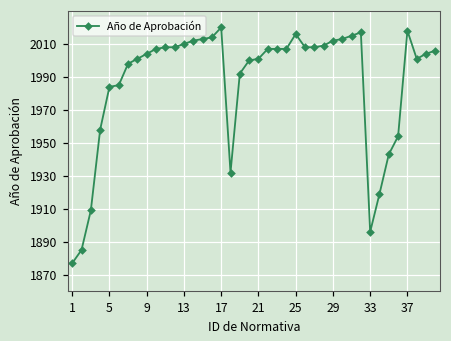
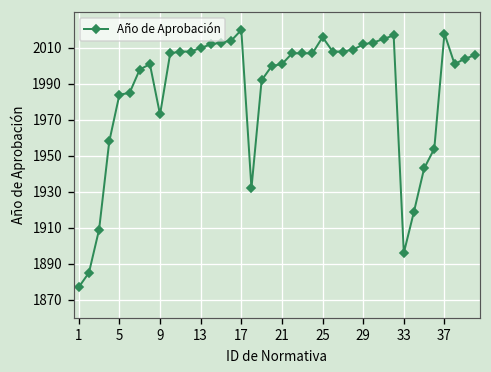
9: 2004 -> 1973
